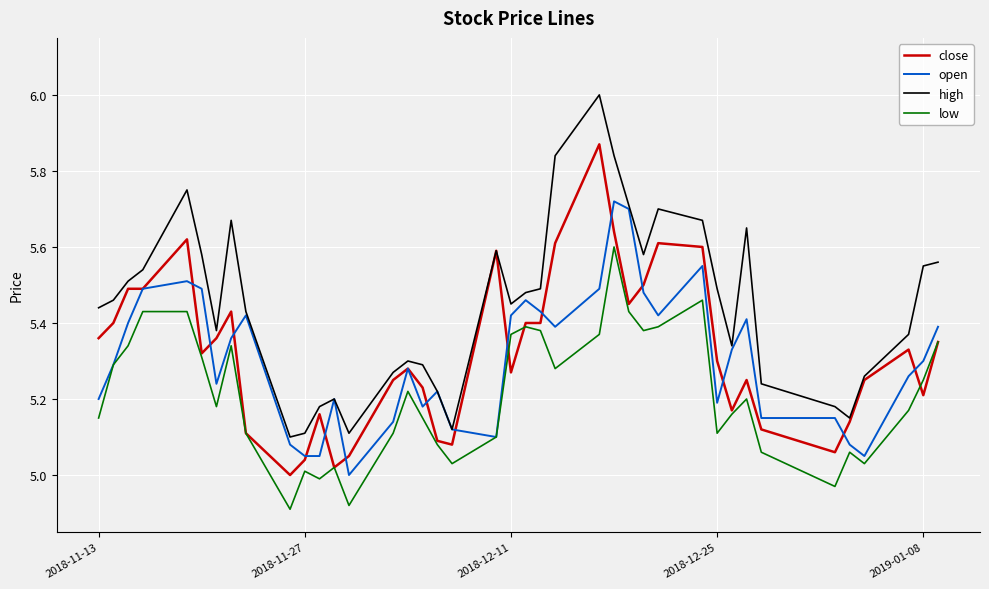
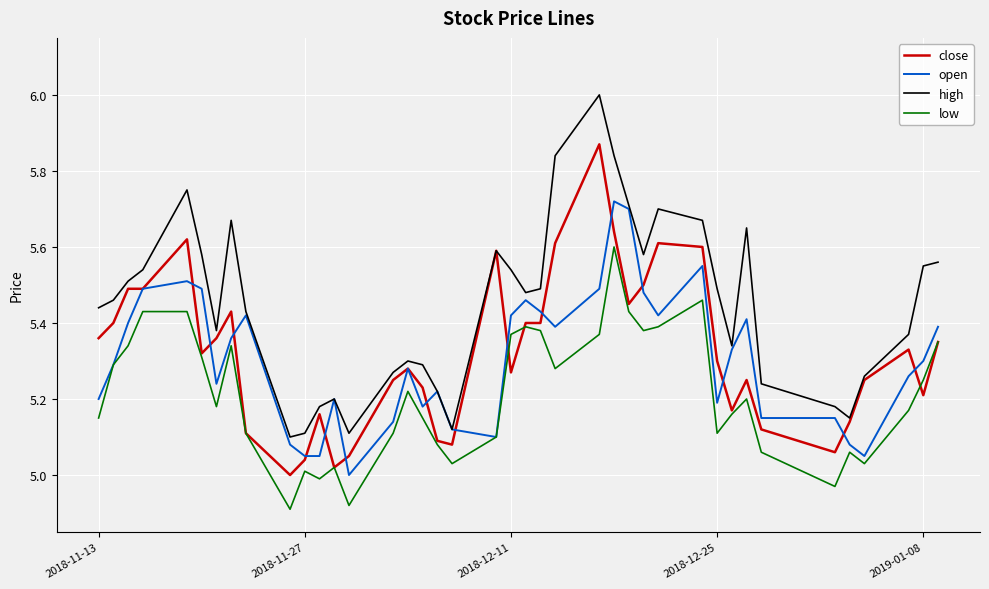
high, 2018-12-11: 5.45 -> 5.54
